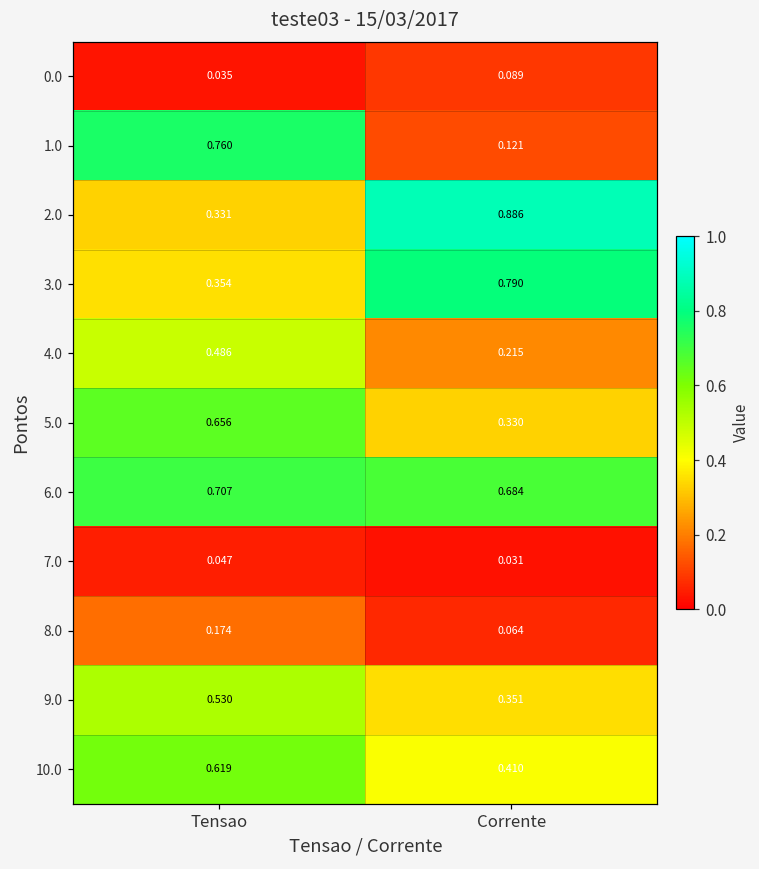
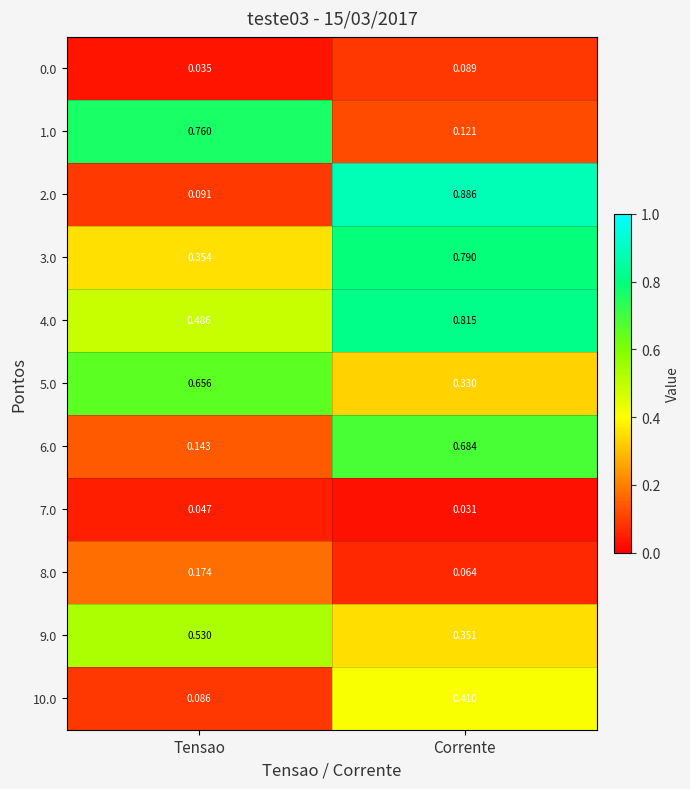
2.0, Tensao: 0.331 -> 0.091
4.0, Corrente: 0.215 -> 0.815
6.0, Tensao: 0.707 -> 0.143
10.0, Tensao: 0.619 -> 0.086
